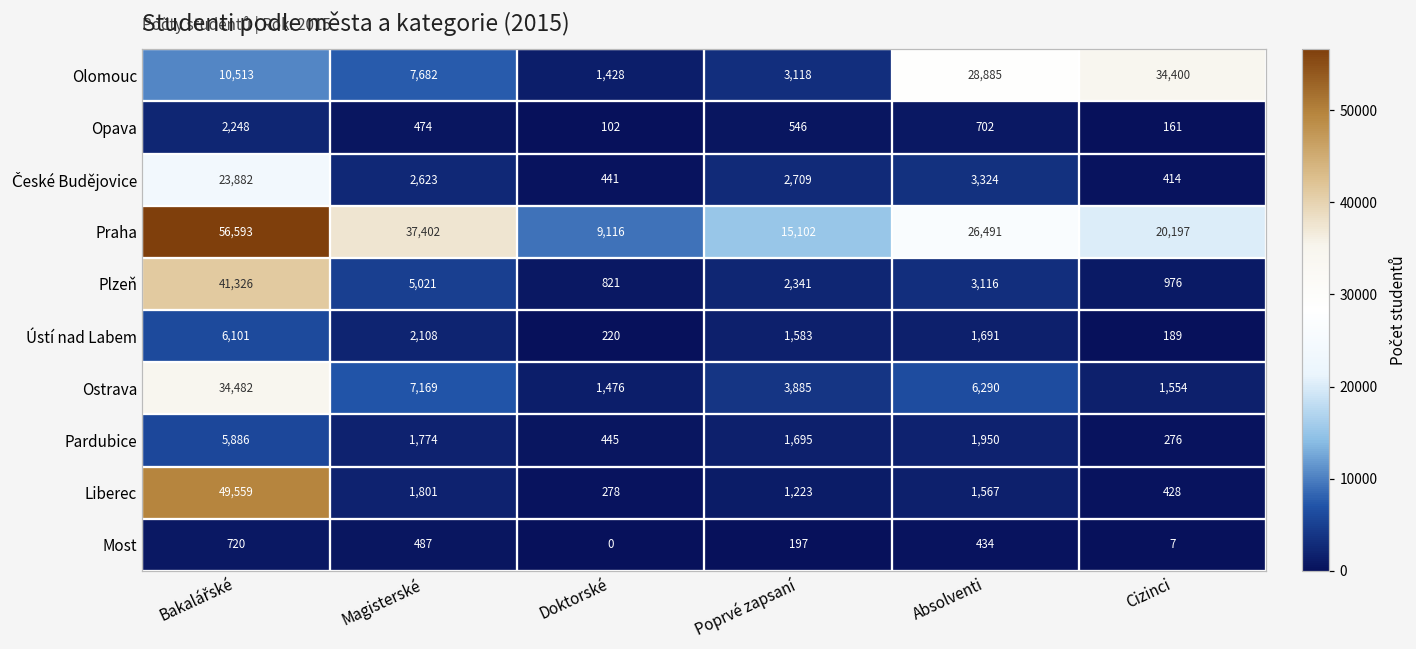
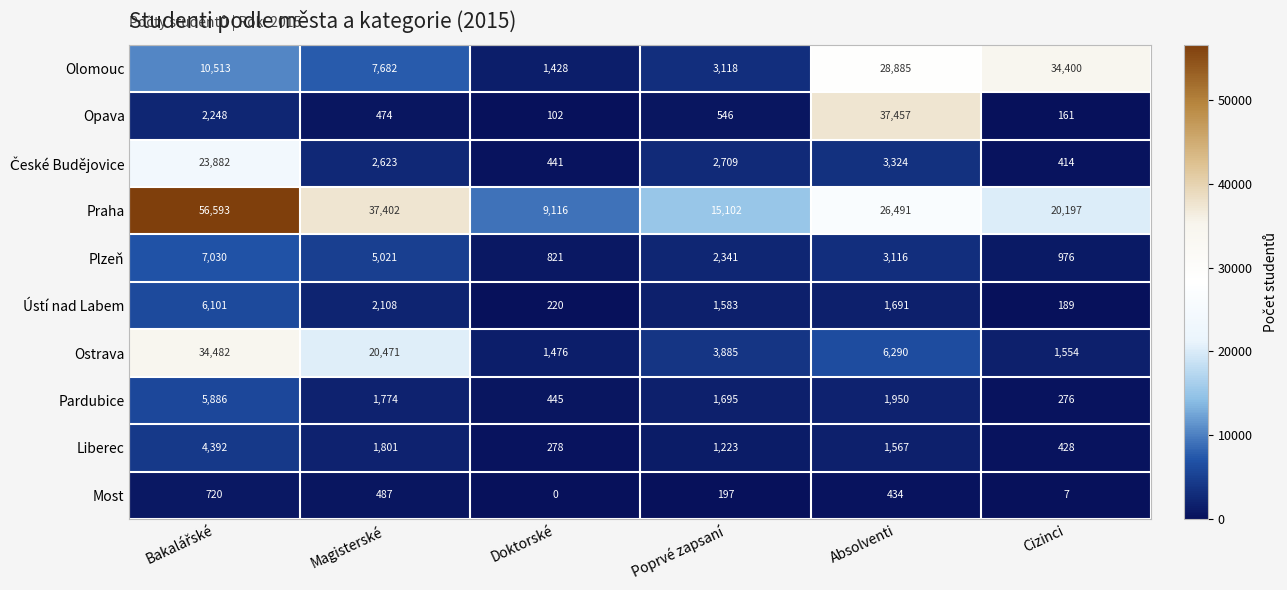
Opava, Absolventi: 702 -> 37,457
Plzeň, Bakalářské: 41,326 -> 7,030
Ostrava, Magisterské: 7,169 -> 20,471
Liberec, Bakalářské: 49,559 -> 4,392
